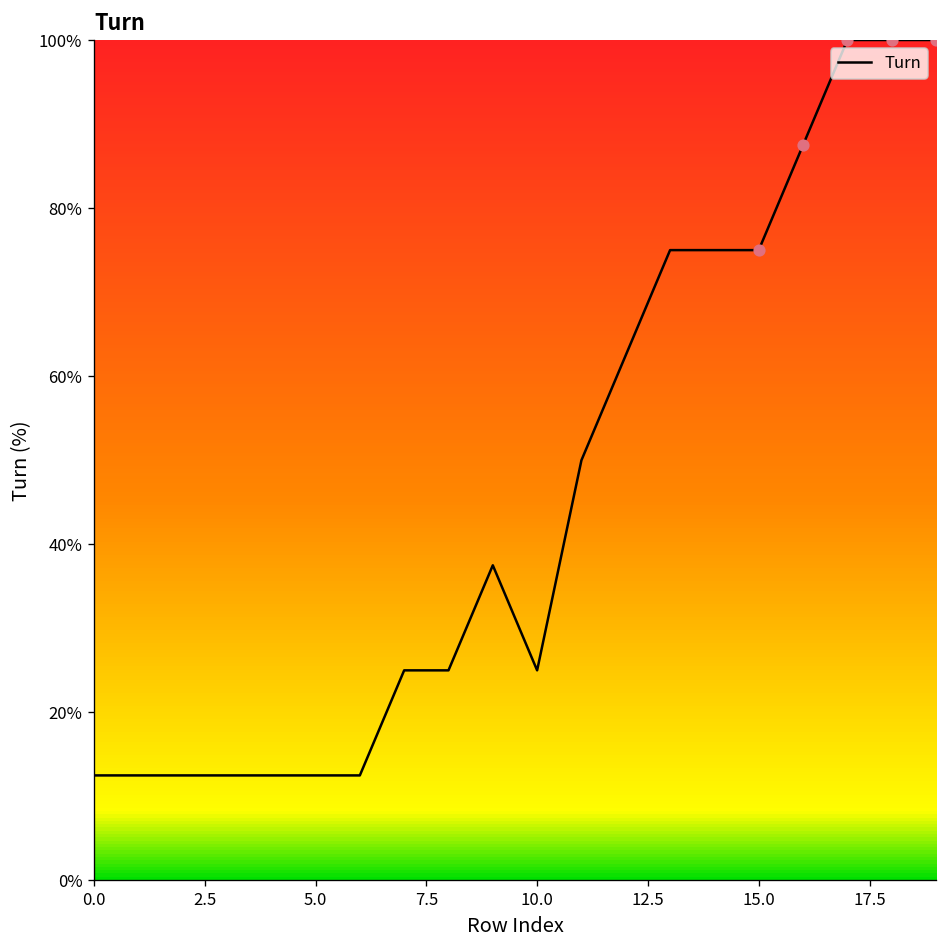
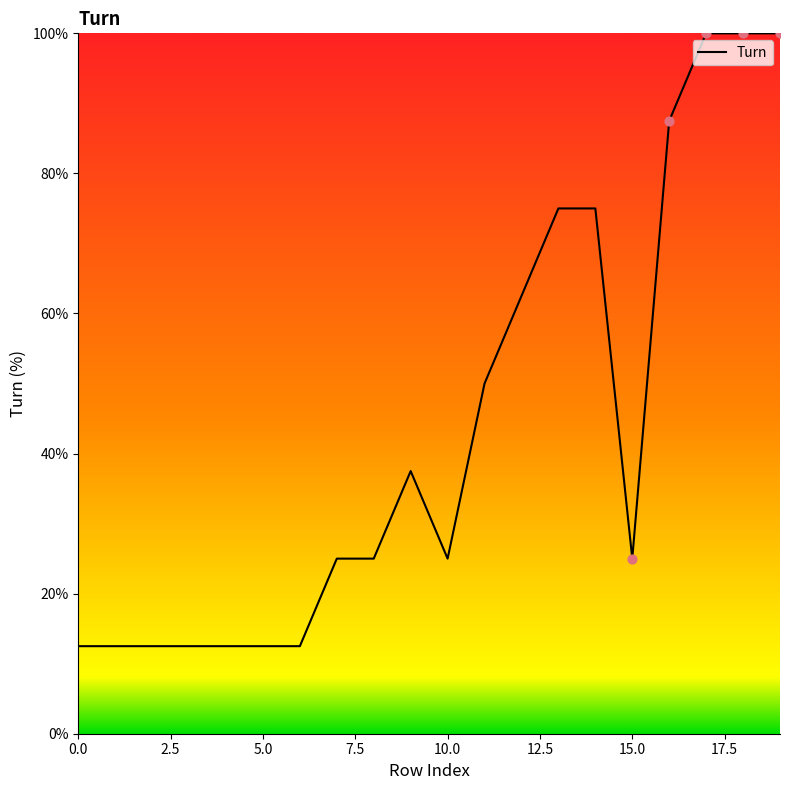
Turn, 15.0: 75% -> 25%
